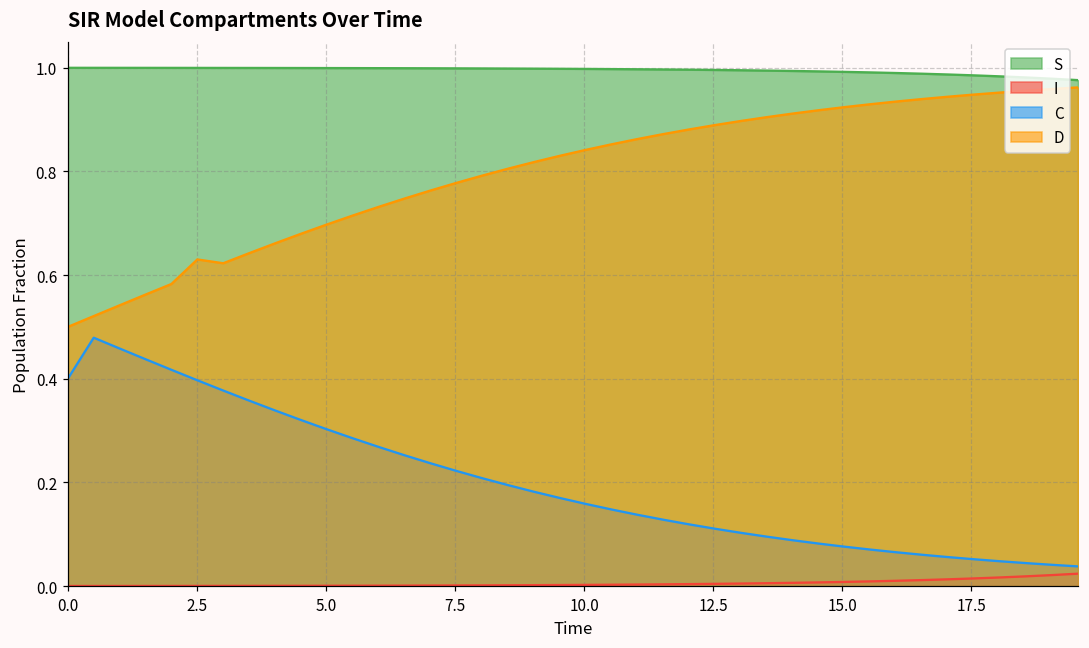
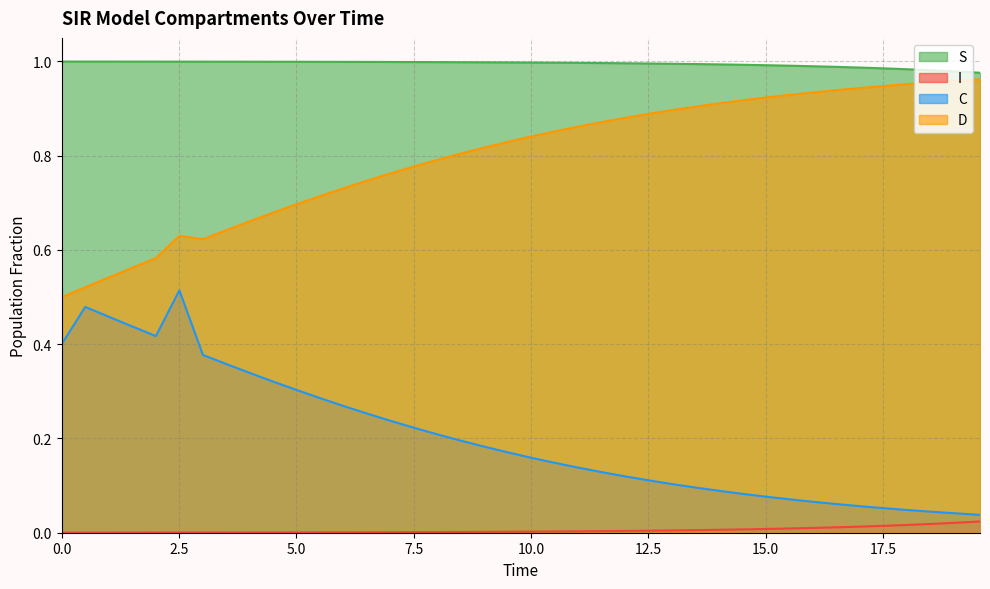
C, 2.5: 0.40 -> 0.51
